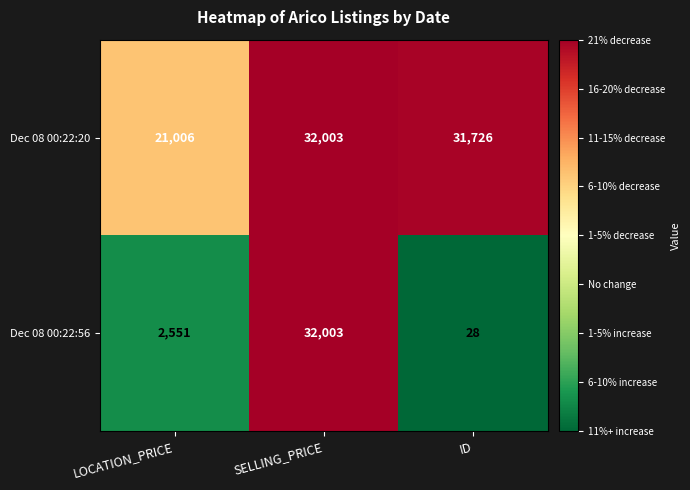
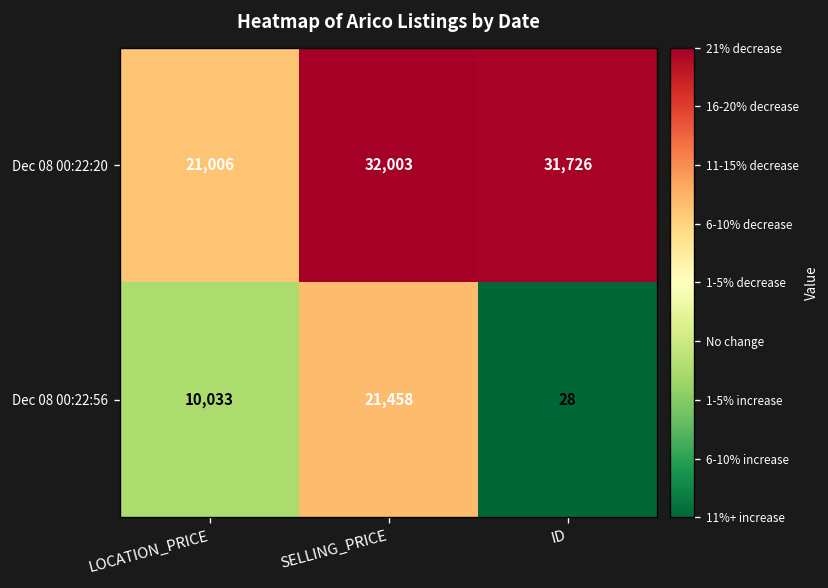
Dec 08 00:22:56, LOCATION_PRICE: 2,551 -> 10,033
Dec 08 00:22:56, SELLING_PRICE: 32,003 -> 21,458
